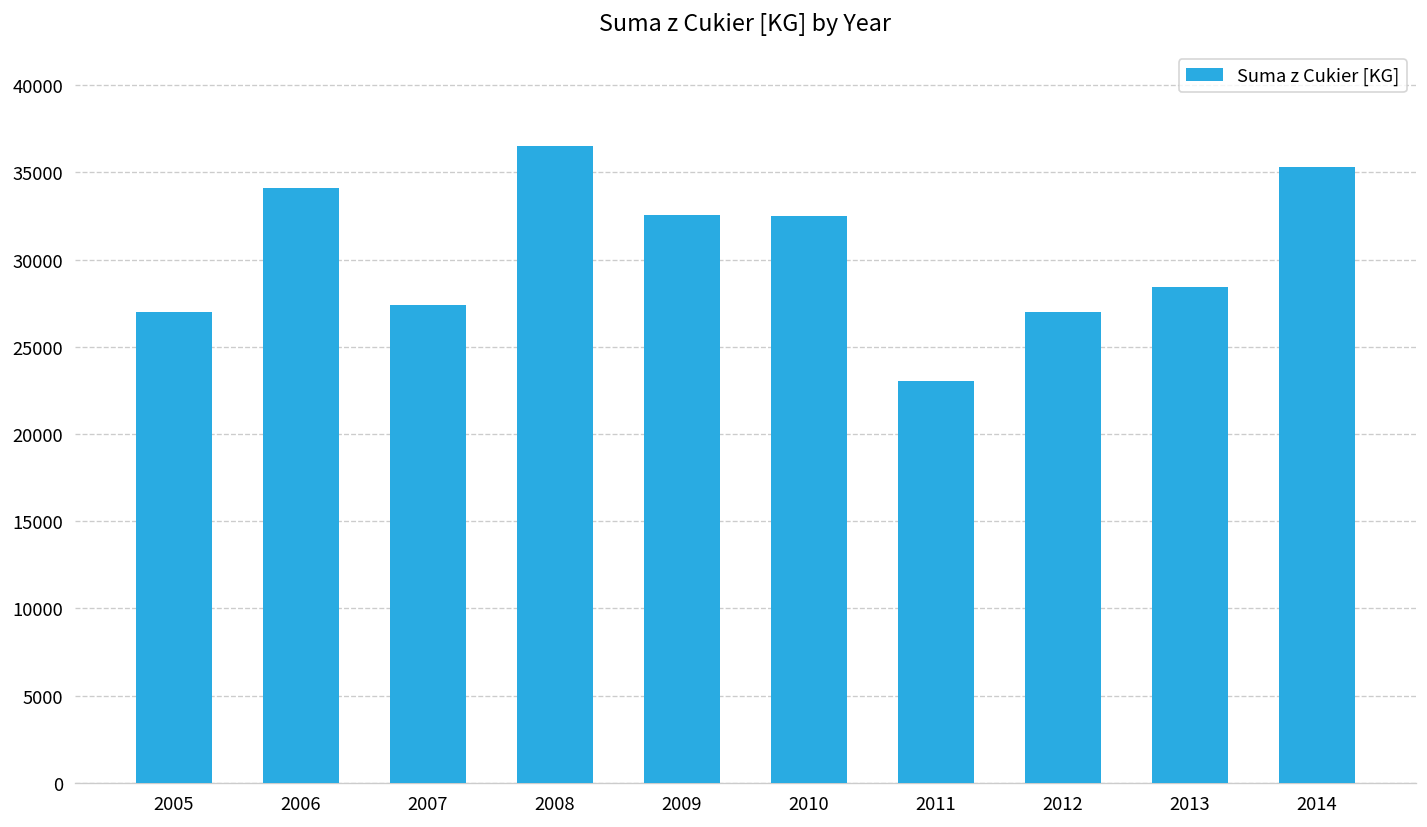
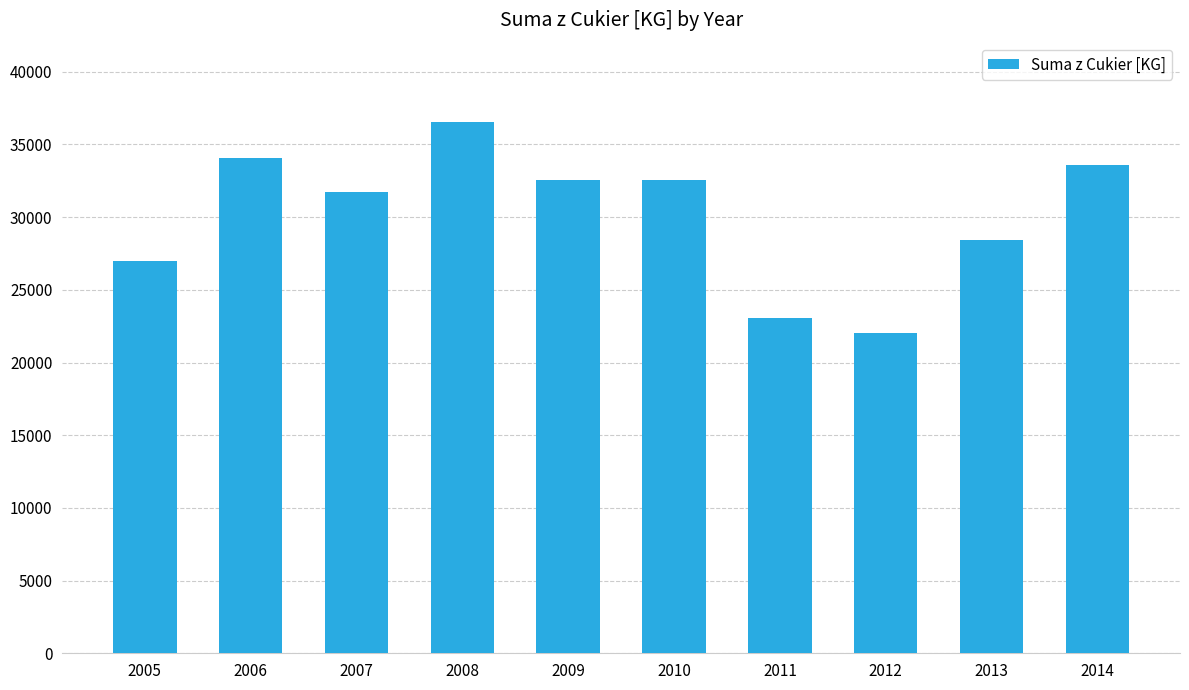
2007: 27400 -> 31700
2012: 27000 -> 22100
2014: 35300 -> 33600
